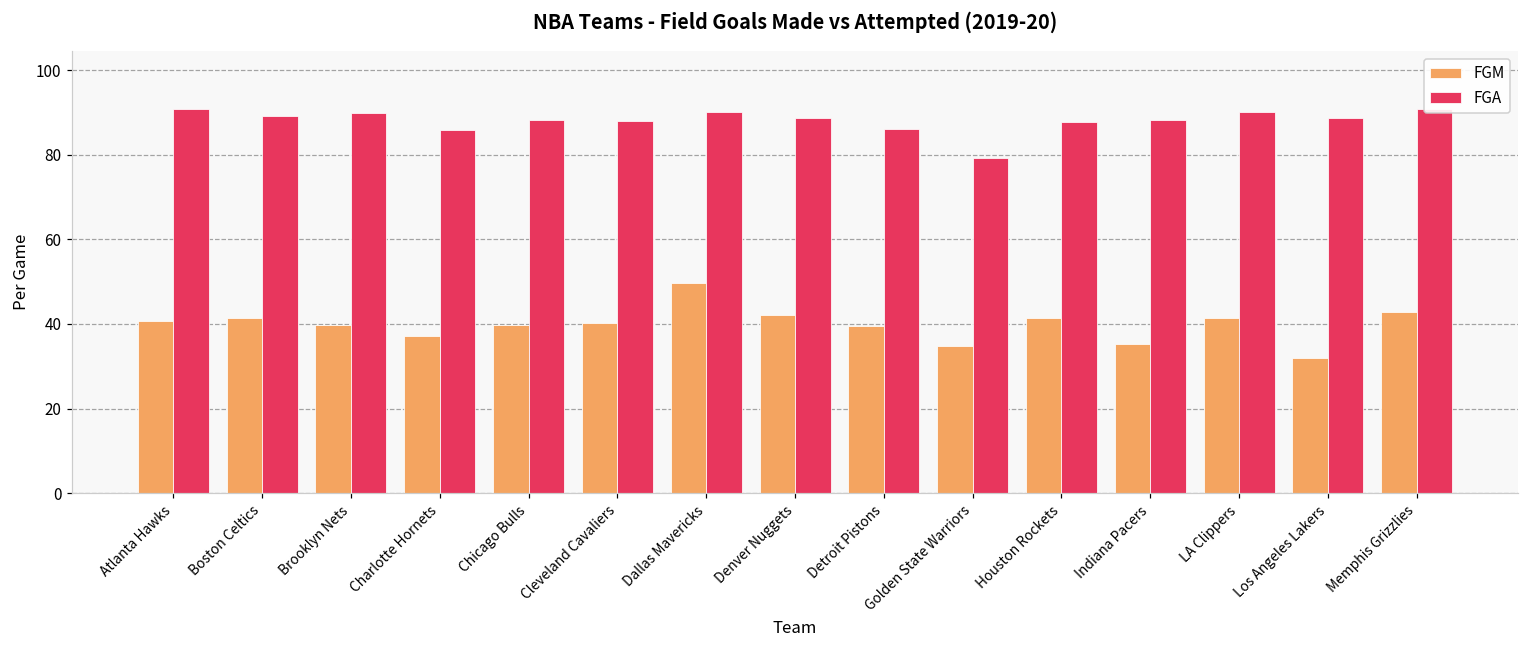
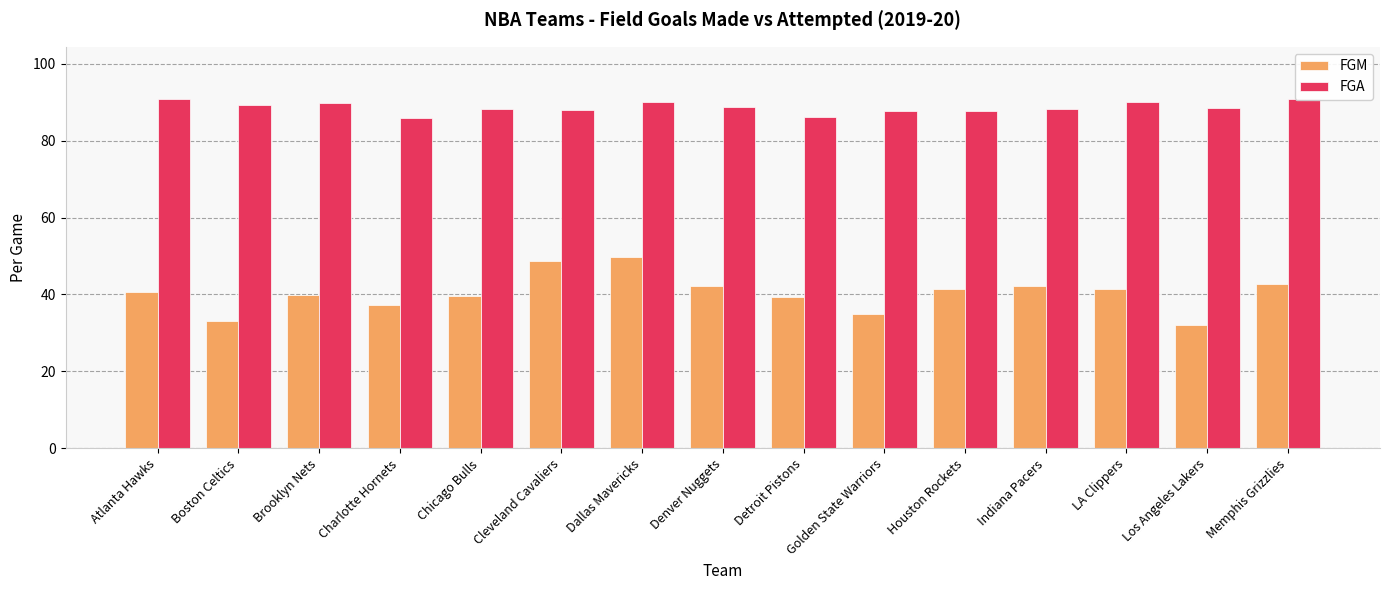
FGM, Boston Celtics: 41 -> 33
FGM, Cleveland Cavaliers: 40 -> 49
FGA, Golden State Warriors: 79 -> 88
FGM, Indiana Pacers: 35 -> 42
